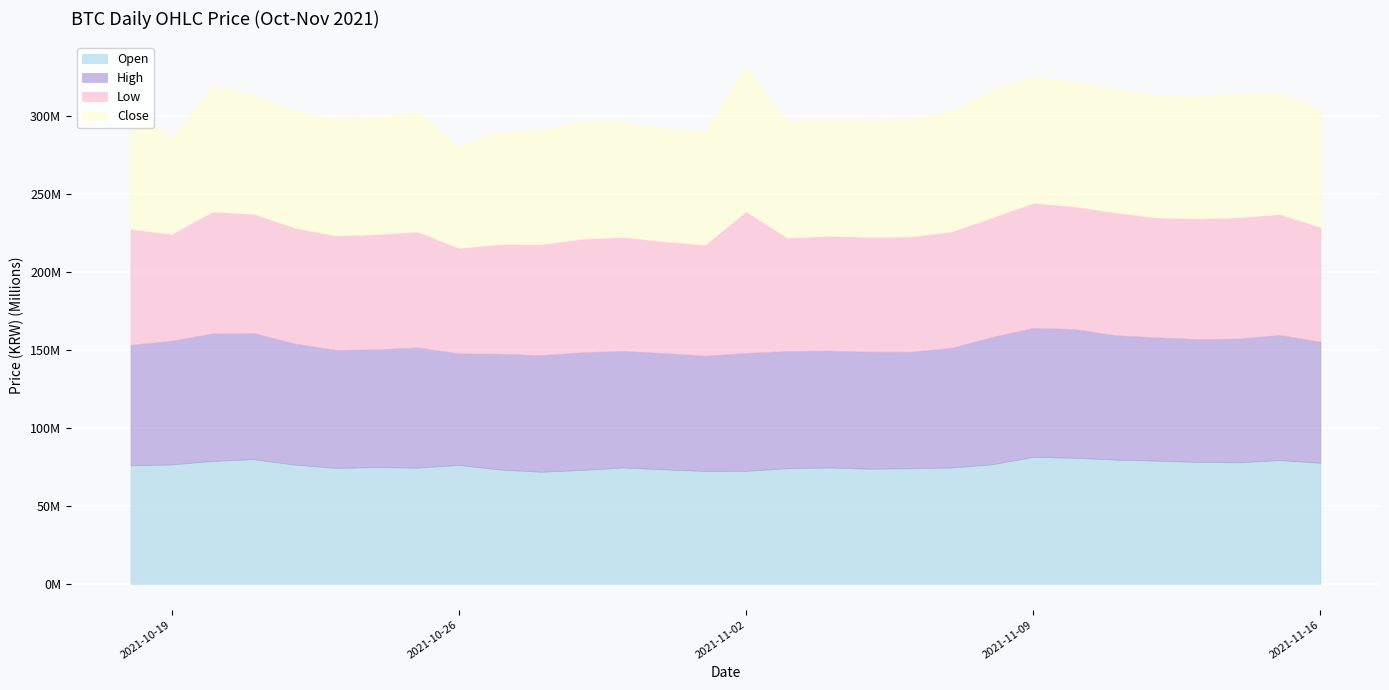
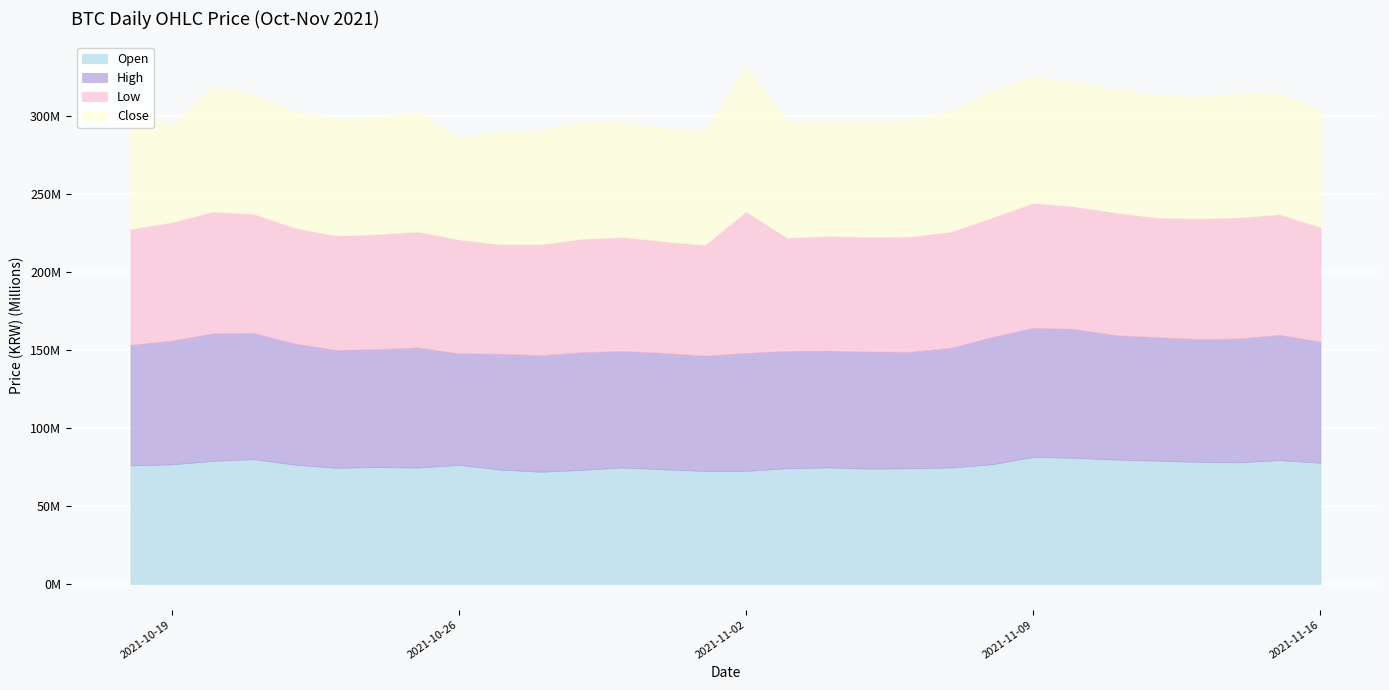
Low, 2021-10-19: 68000000 -> 76000000
Low, 2021-10-26: 68000000 -> 73000000
